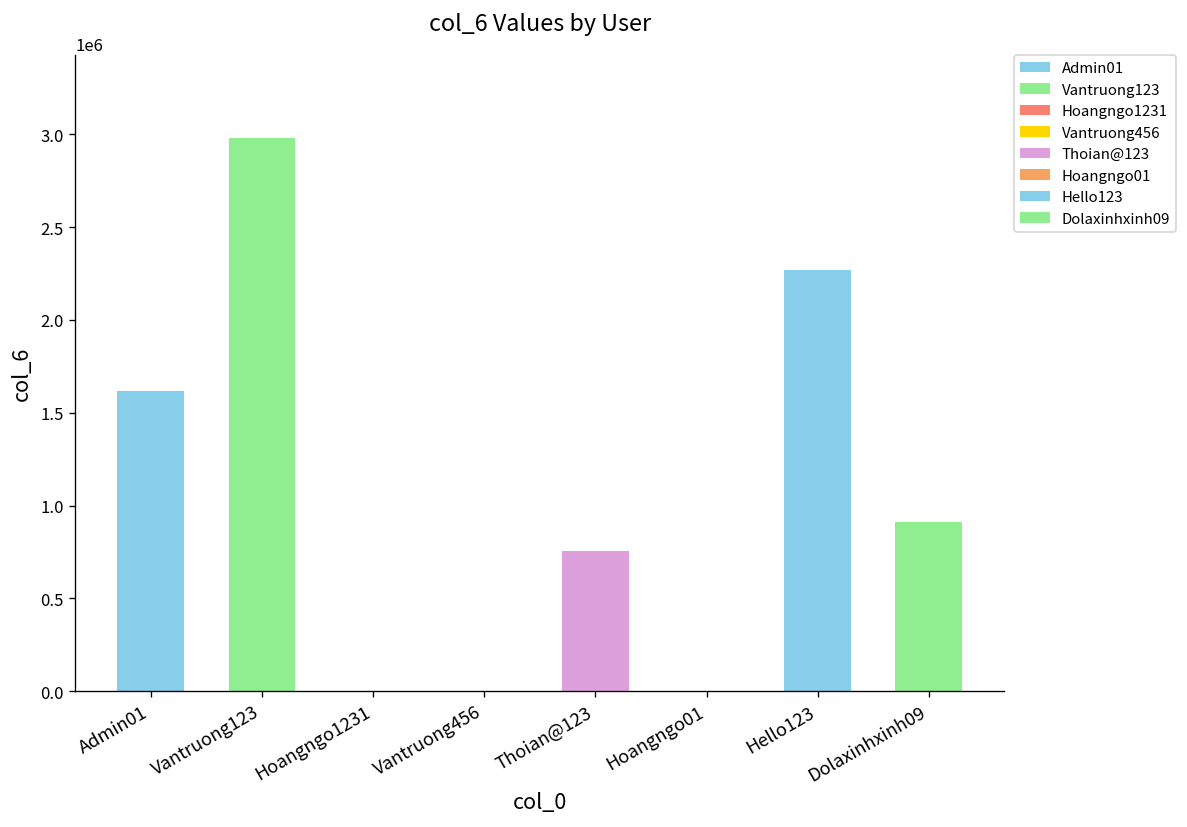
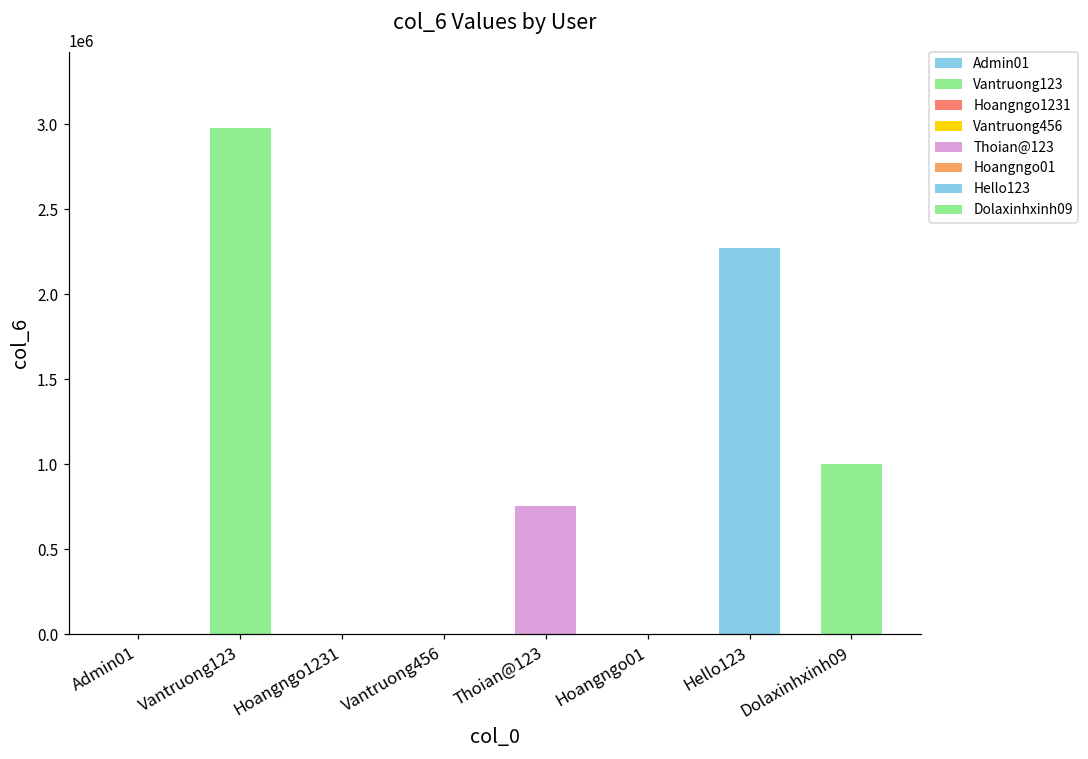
Admin01: 1620000 -> 0
Dolaxinhxinh09: 910000 -> 1000000
